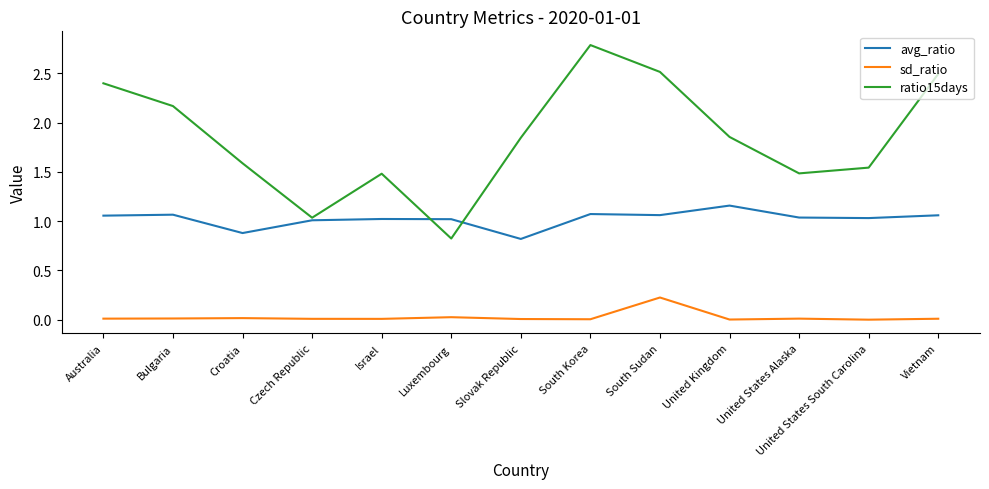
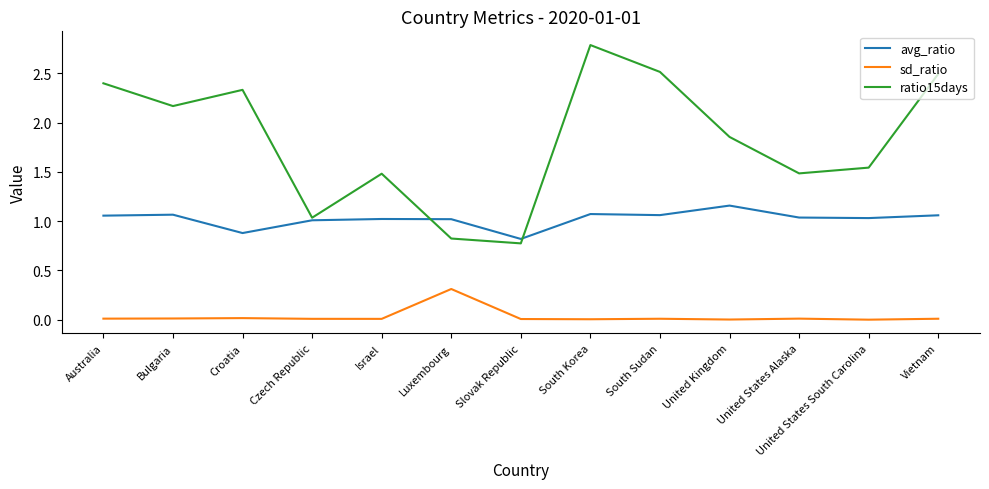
ratio15days, Croatia: 1.6 -> 2.3
sd_ratio, Luxembourg: 0.0 -> 0.3
ratio15days, Slovak Republic: 1.8 -> 0.8
sd_ratio, South Sudan: 0.2 -> 0.0
